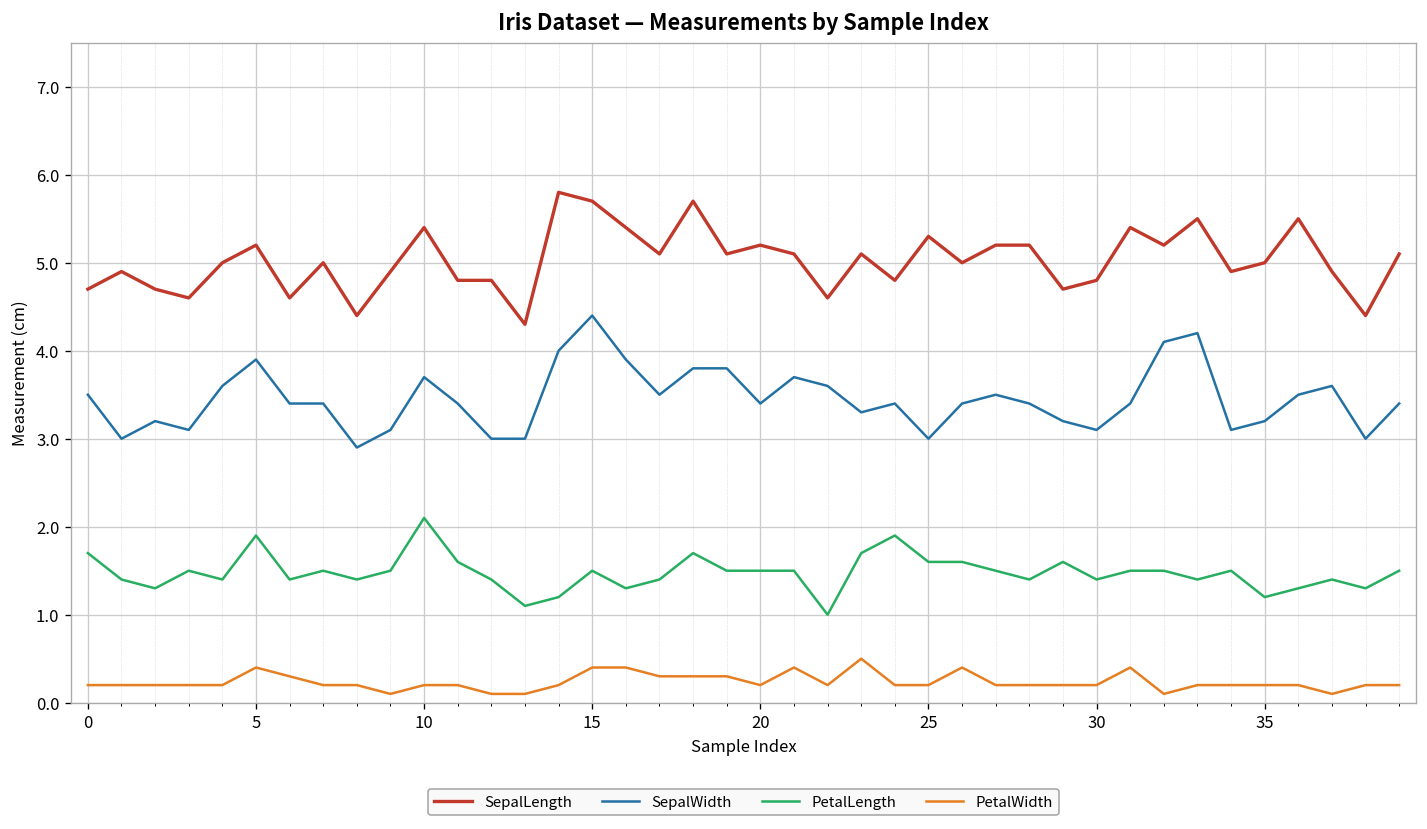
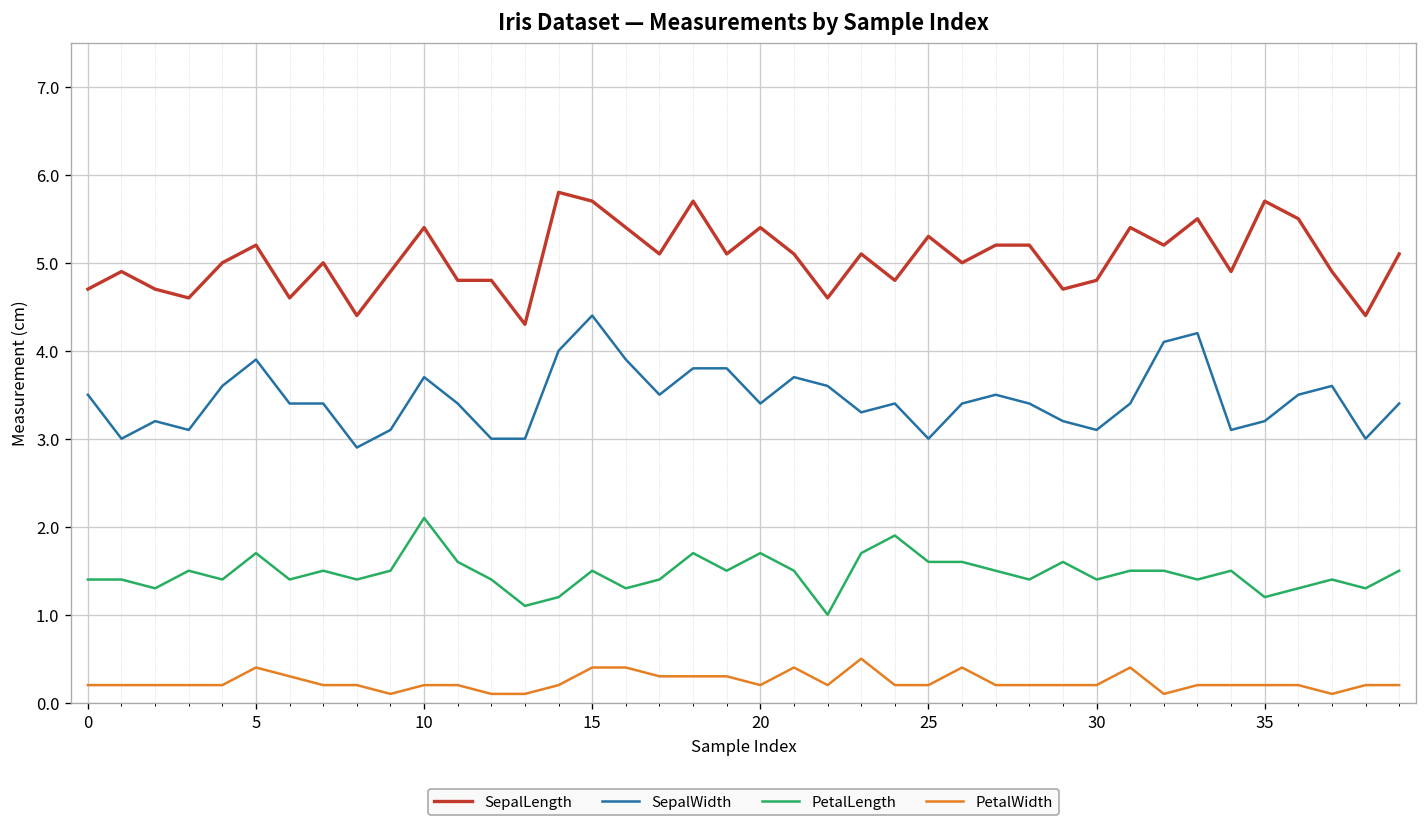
PetalLength, 0: 1.7 -> 1.4
PetalLength, 5: 1.9 -> 1.7
SepalLength, 20: 5.2 -> 5.4
PetalLength, 20: 1.5 -> 1.7
SepalLength, 35: 5.0 -> 5.7
